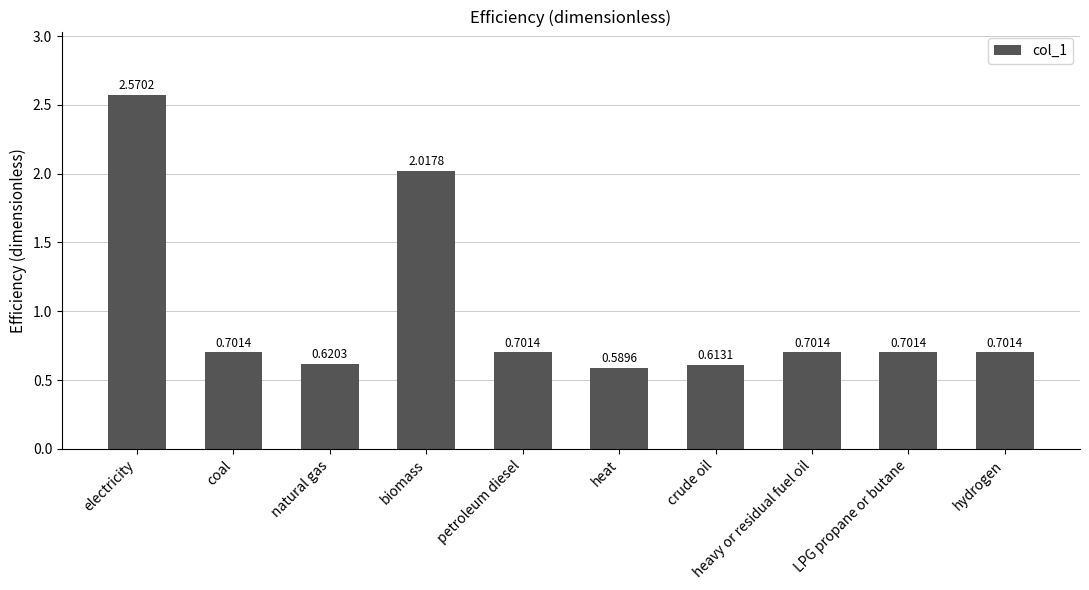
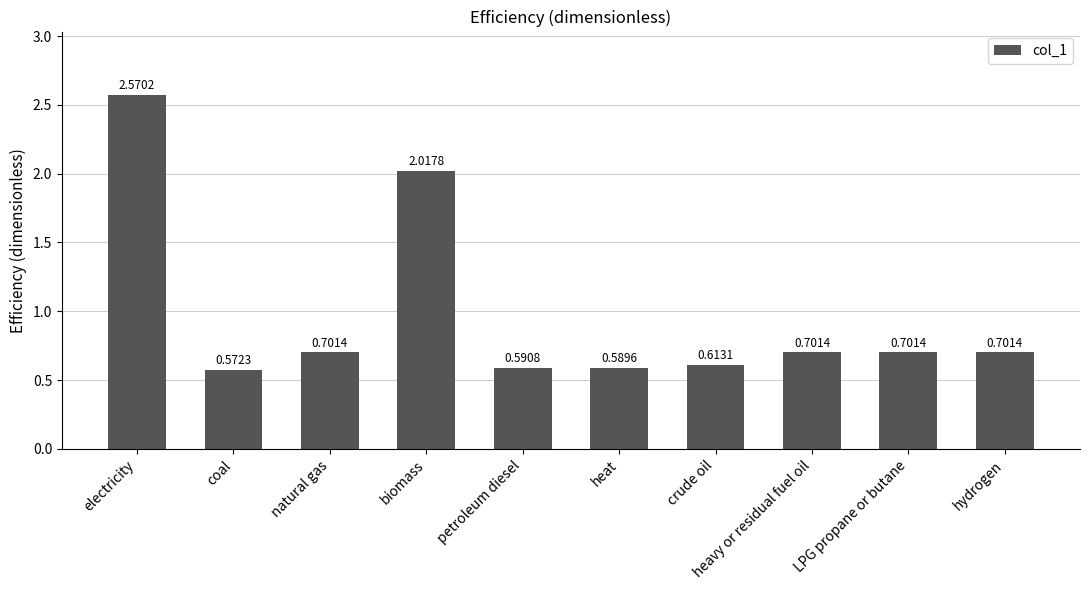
coal: 0.7014 -> 0.5723
natural gas: 0.6203 -> 0.7014
petroleum diesel: 0.7014 -> 0.5908
